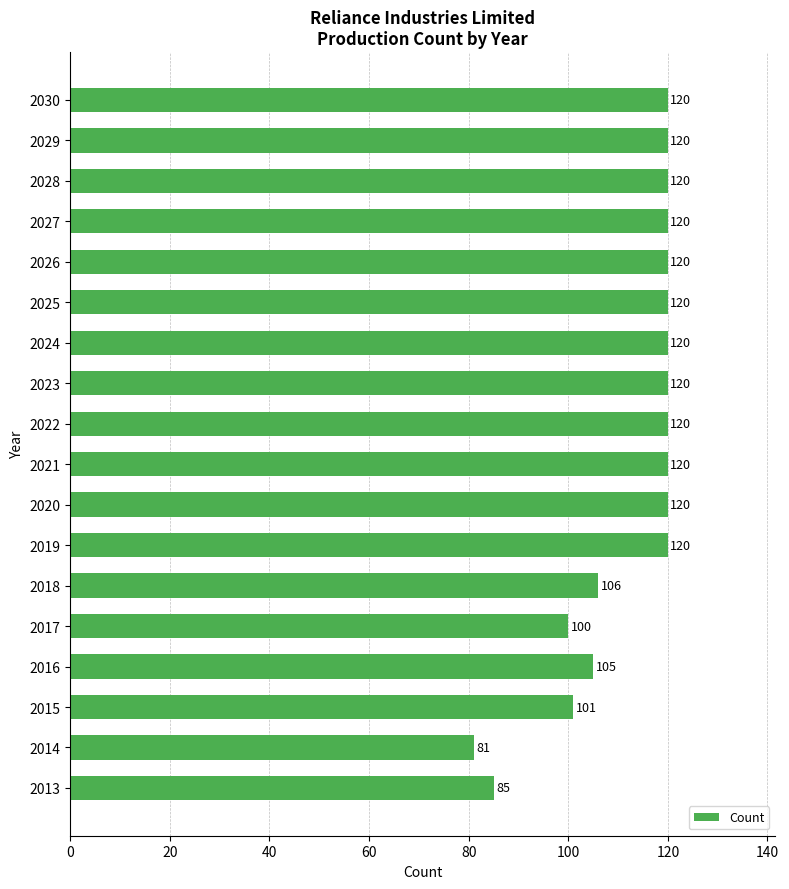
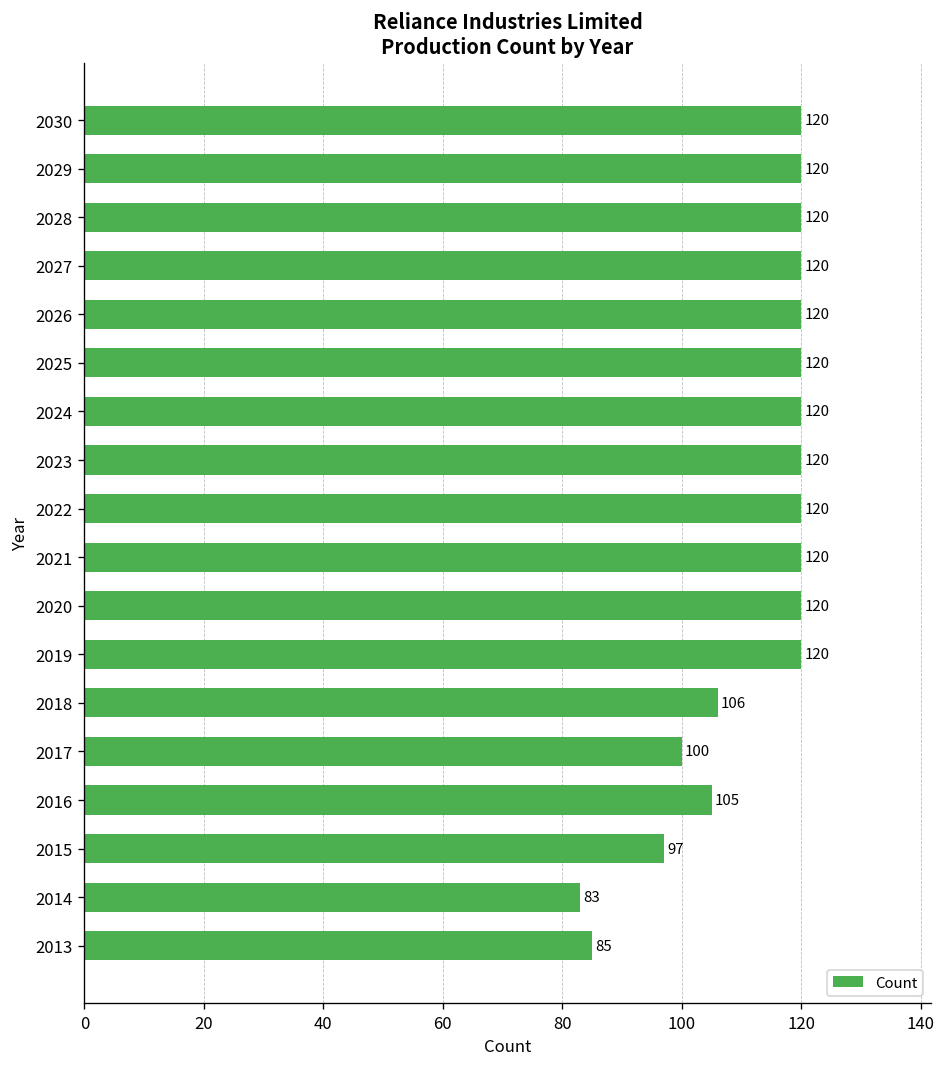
2015: 101 -> 97
2014: 81 -> 83
